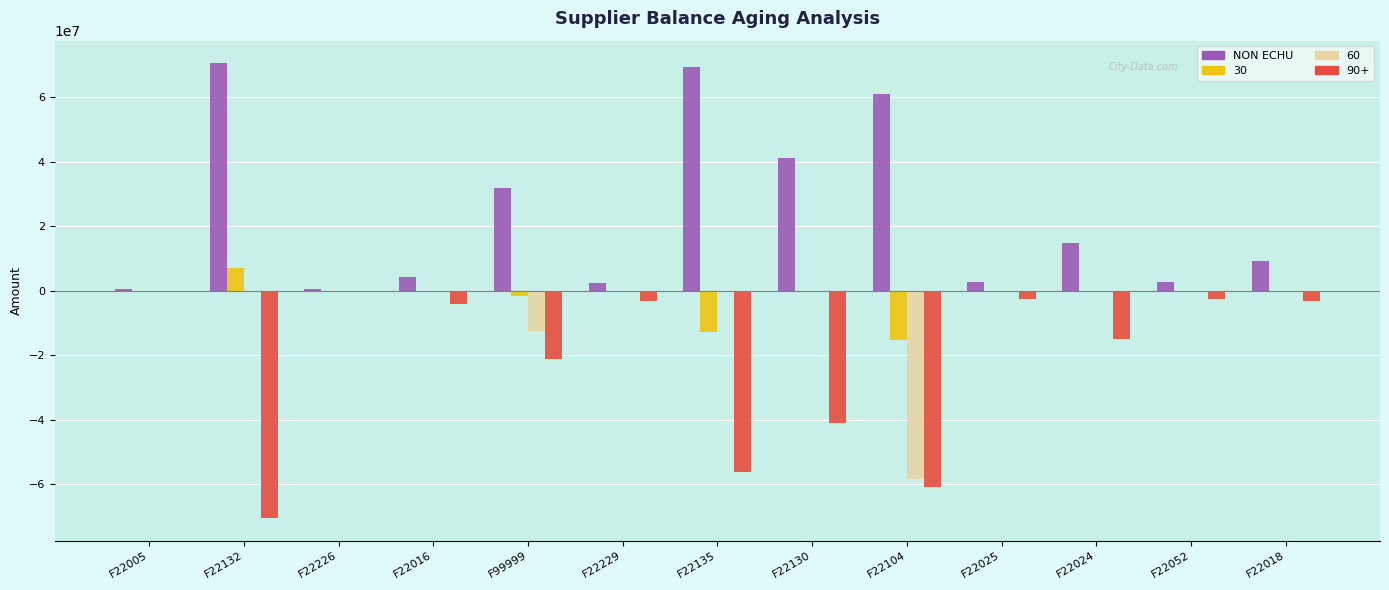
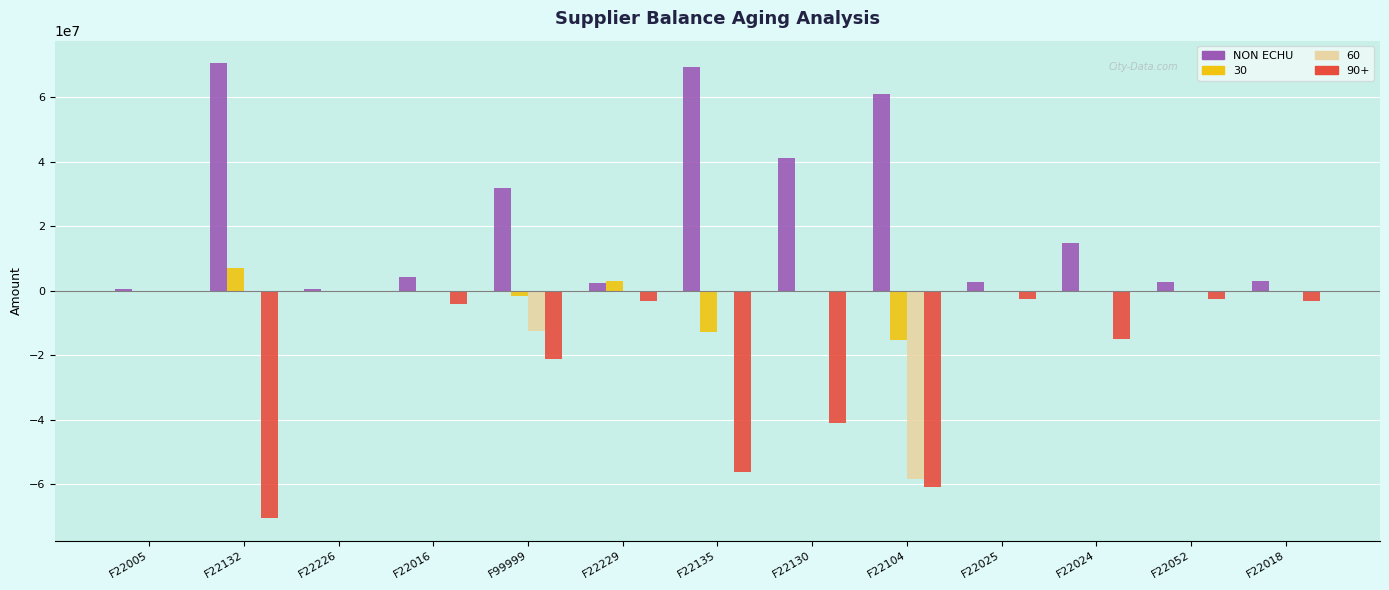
30, F22229: 0 -> 3000000
NON ECHU, F22018: 9000000 -> 3000000
